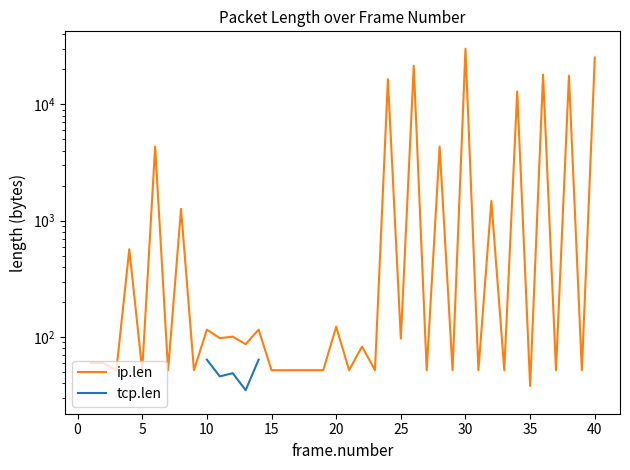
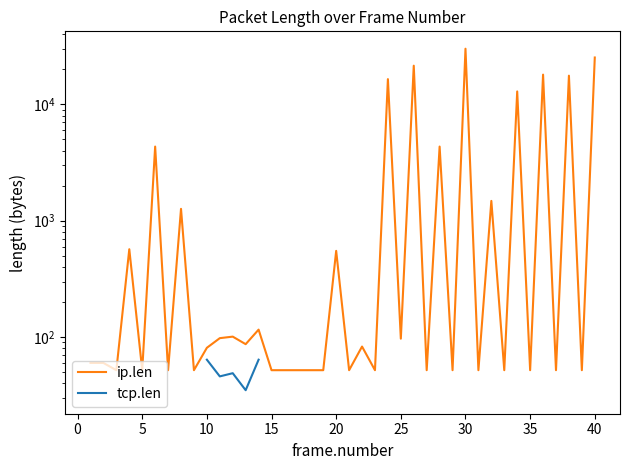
ip.len, 10: 120 -> 80
ip.len, 20: 120 -> 600
ip.len, 35: 38 -> 50
